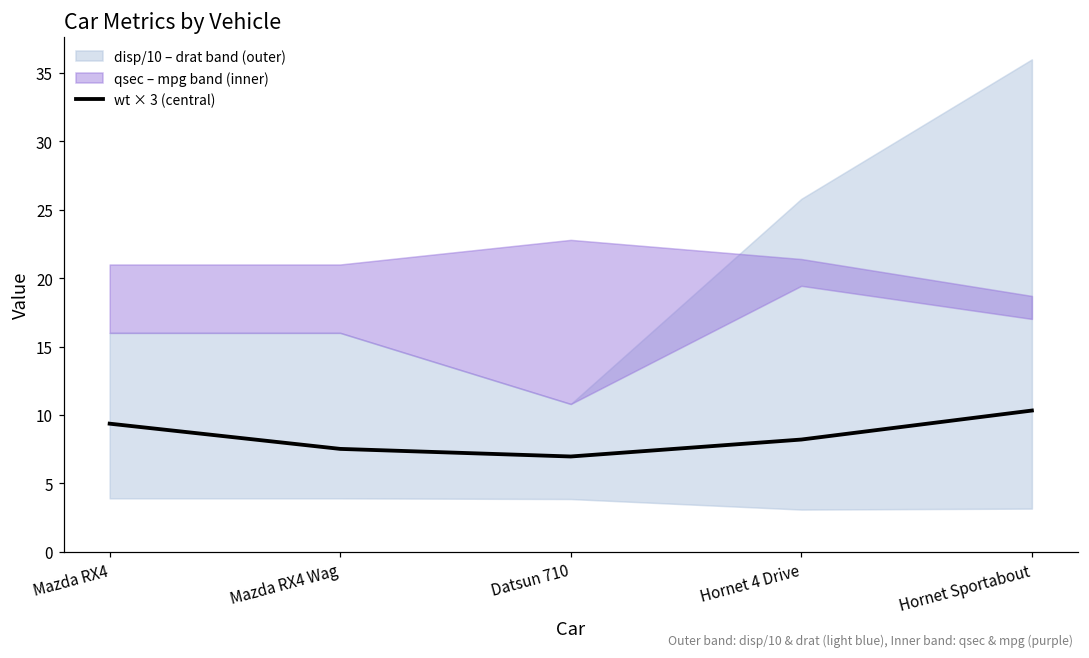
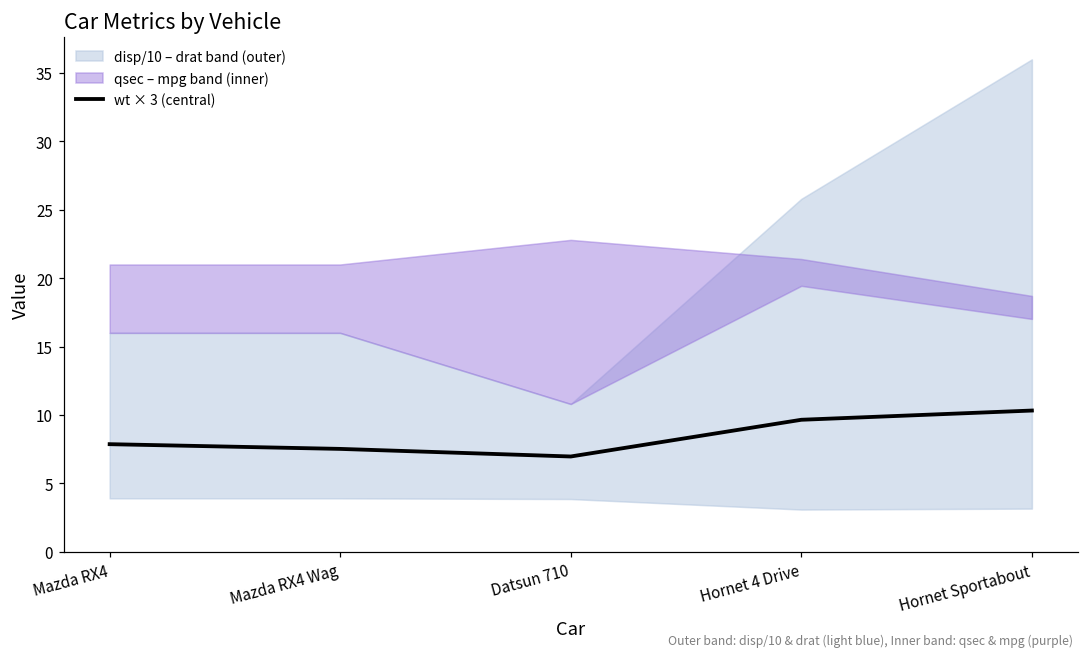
wt × 3 (central), Mazda RX4: 9.4 -> 7.9
wt × 3 (central), Hornet 4 Drive: 8.2 -> 9.6
